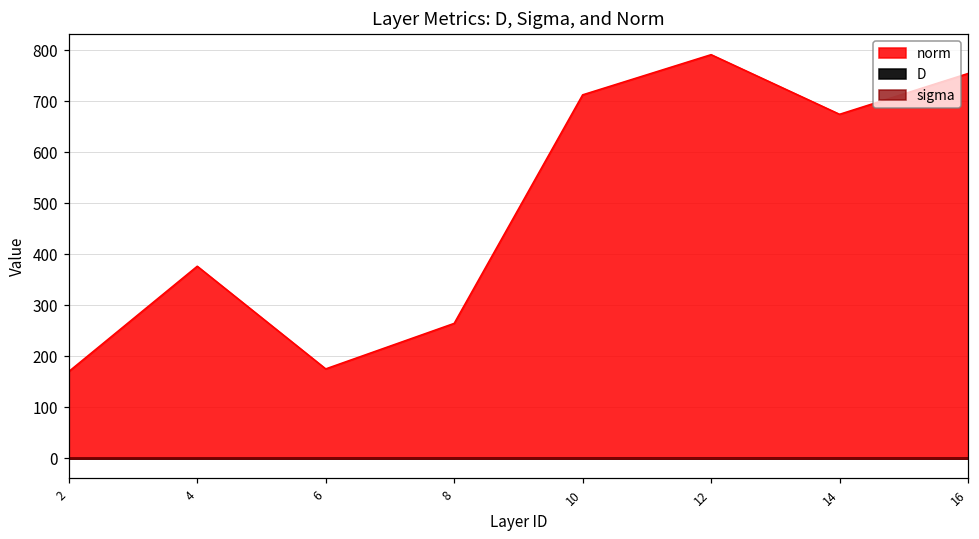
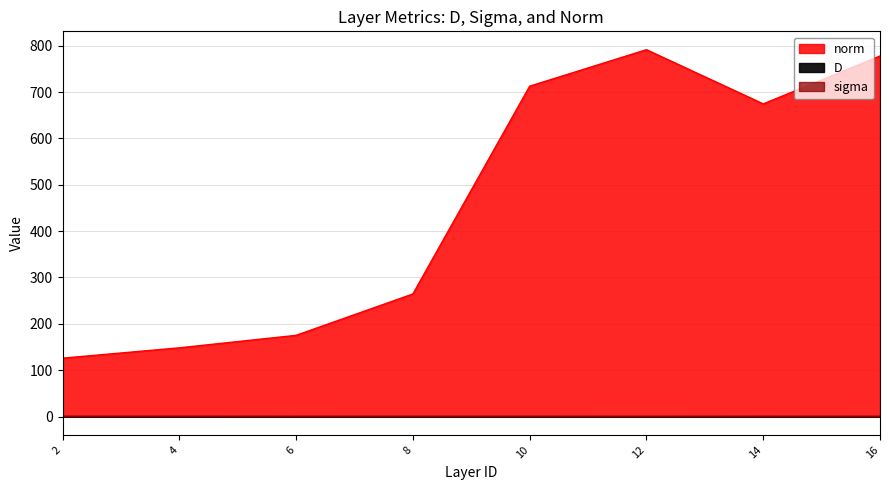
norm, 2: 170 -> 130
norm, 4: 380 -> 150
norm, 16: 750 -> 780
